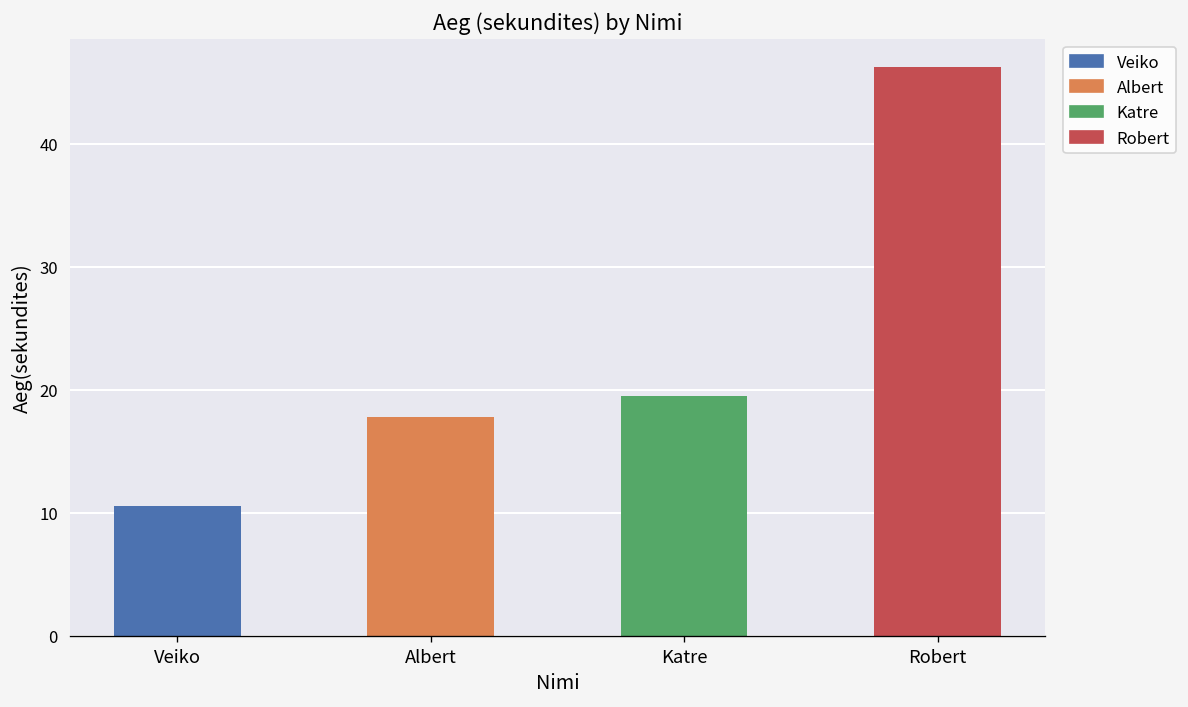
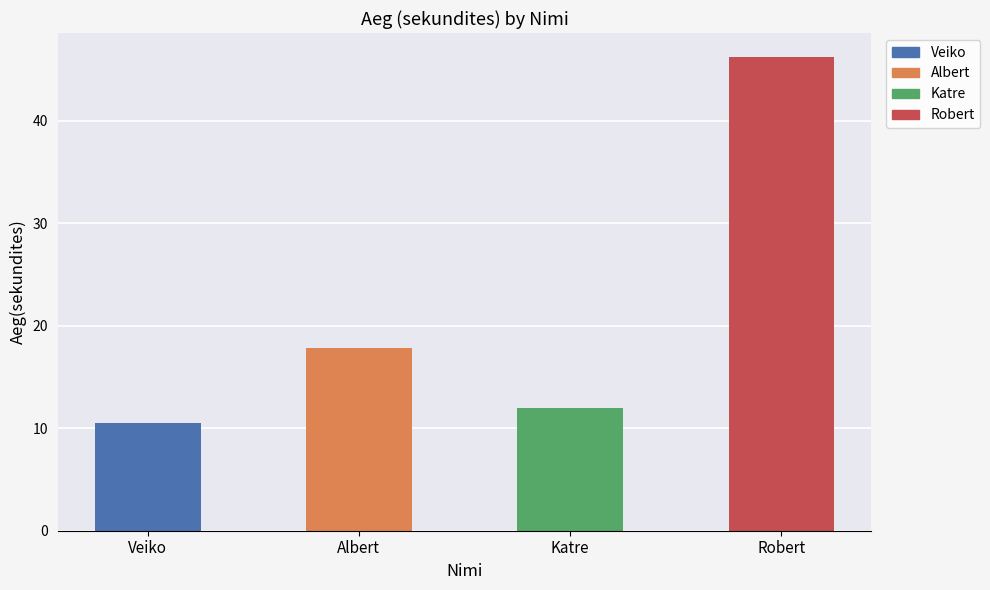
Katre: 19.5 -> 11.9
